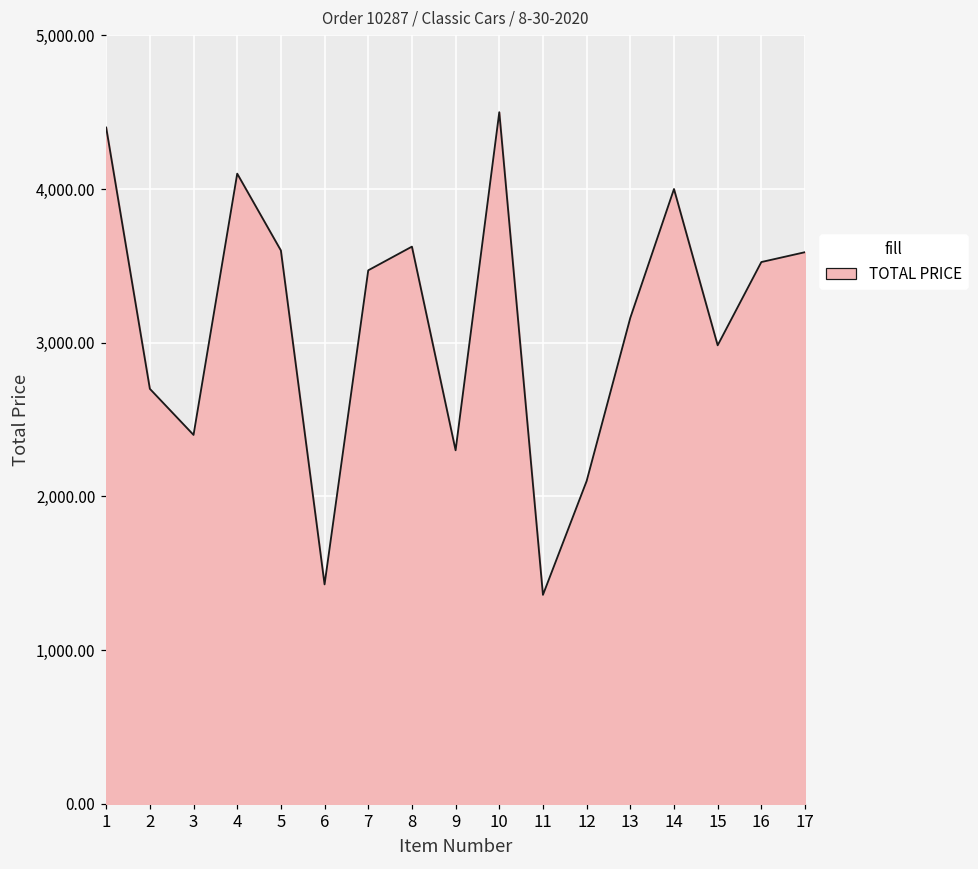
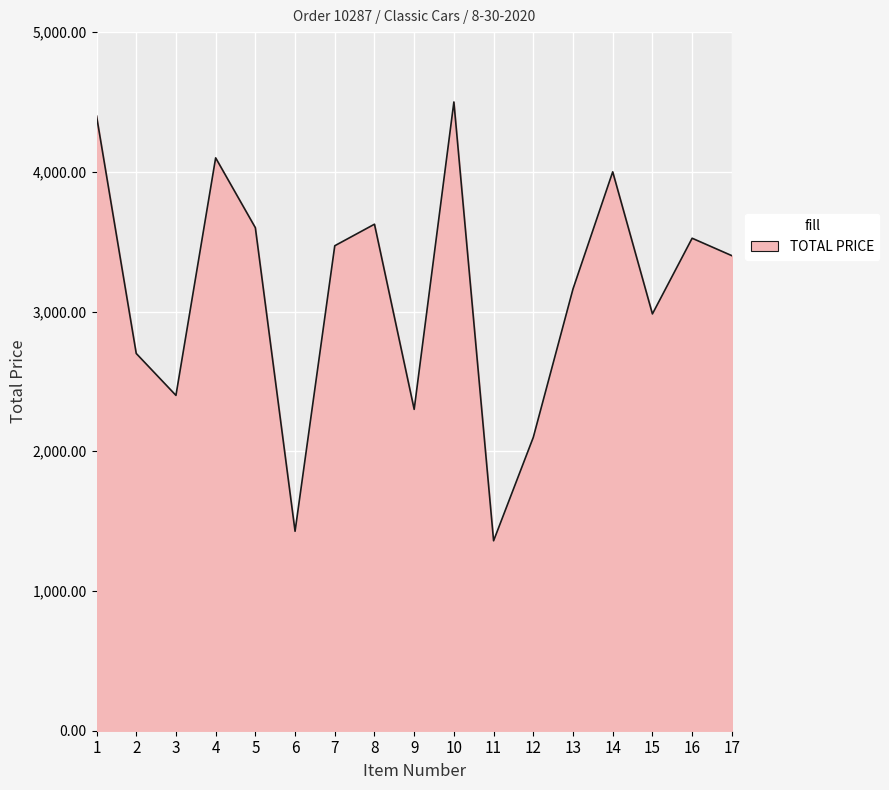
17: 3,590 -> 3,400
